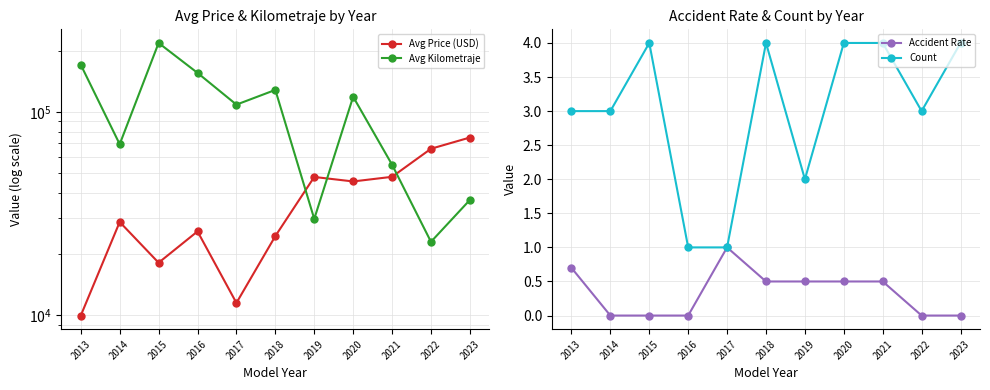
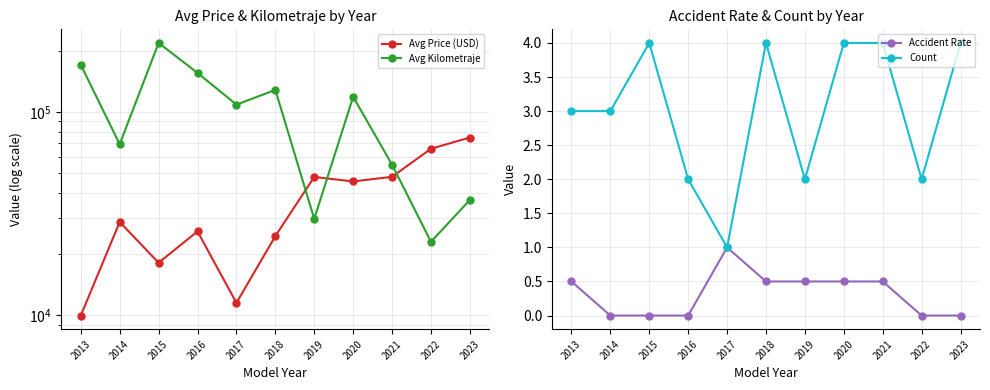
Accident Rate & Count by Year, Accident Rate, 2013: 0.7 -> 0.5
Accident Rate & Count by Year, Count, 2016: 1 -> 2
Accident Rate & Count by Year, Count, 2022: 3 -> 2
